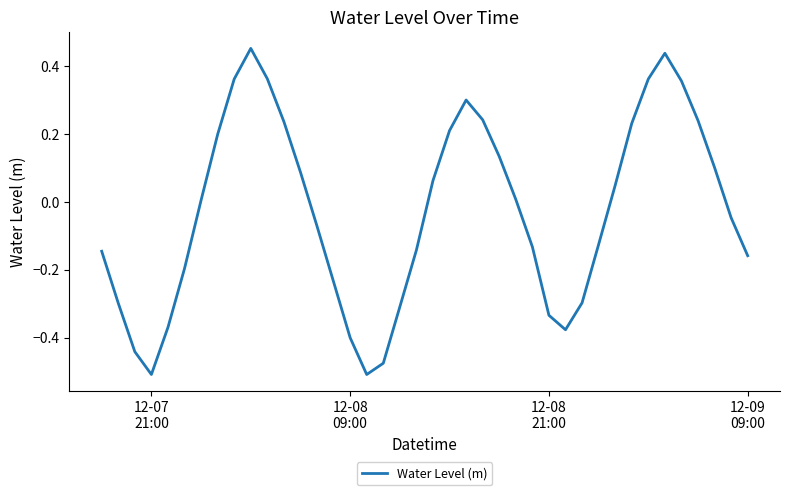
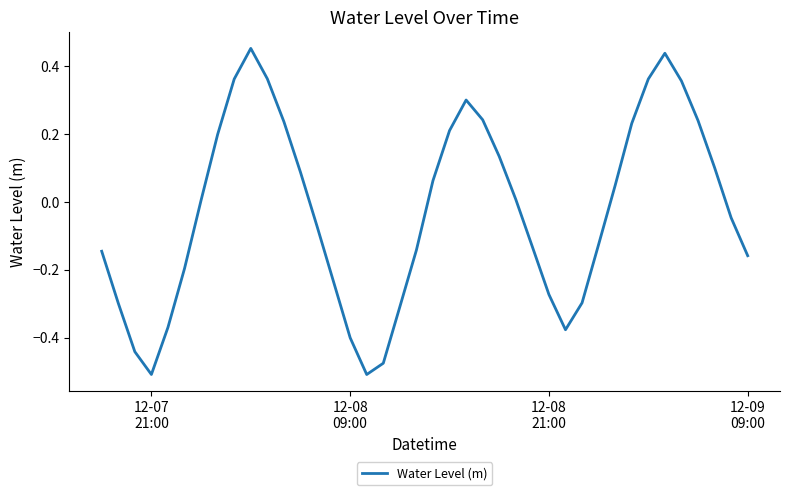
12-08 21:00: -0.33 -> -0.27
